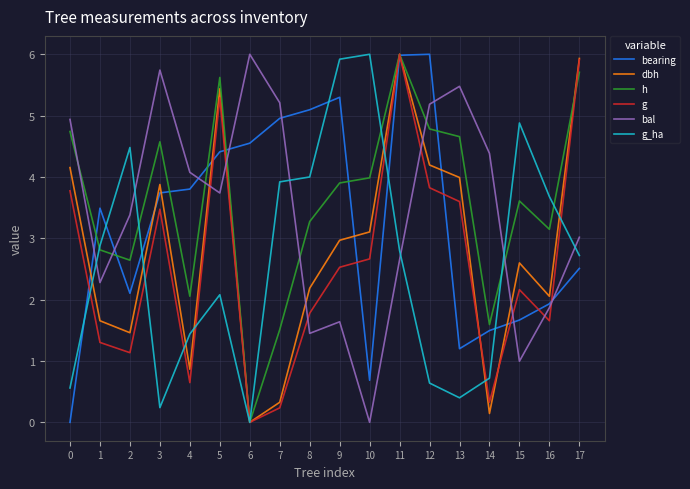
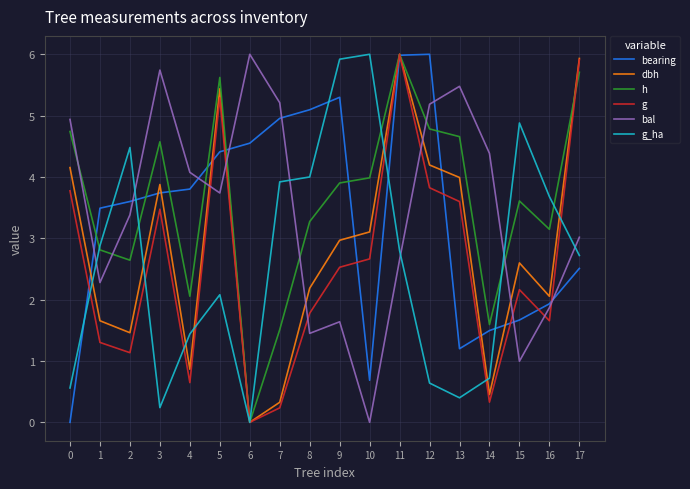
bearing, 2: 2.1 -> 3.6
dbh, 14: 0.1 -> 0.5
